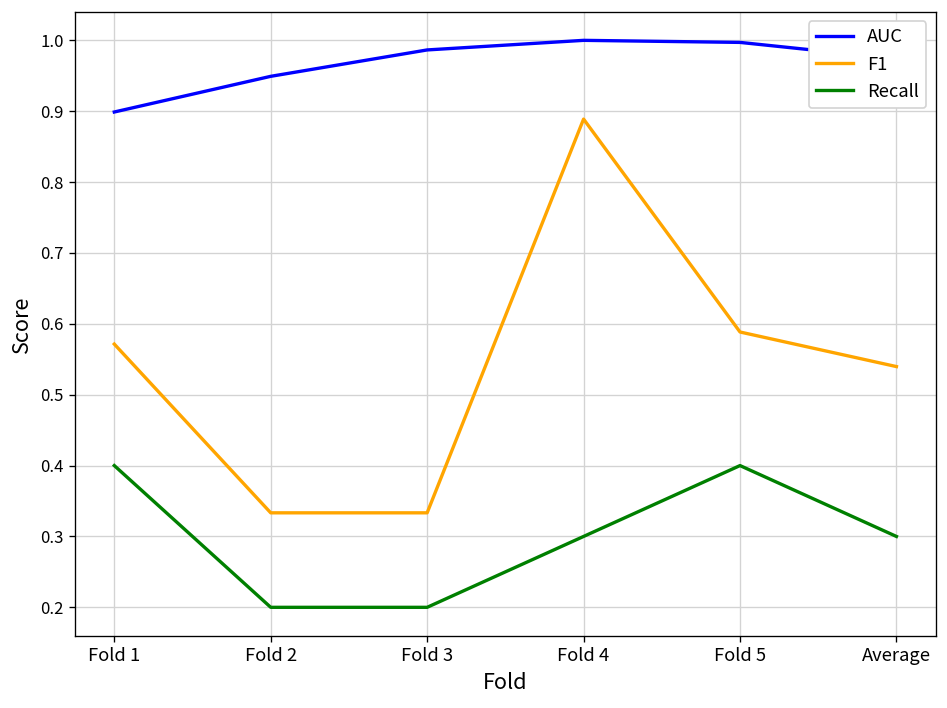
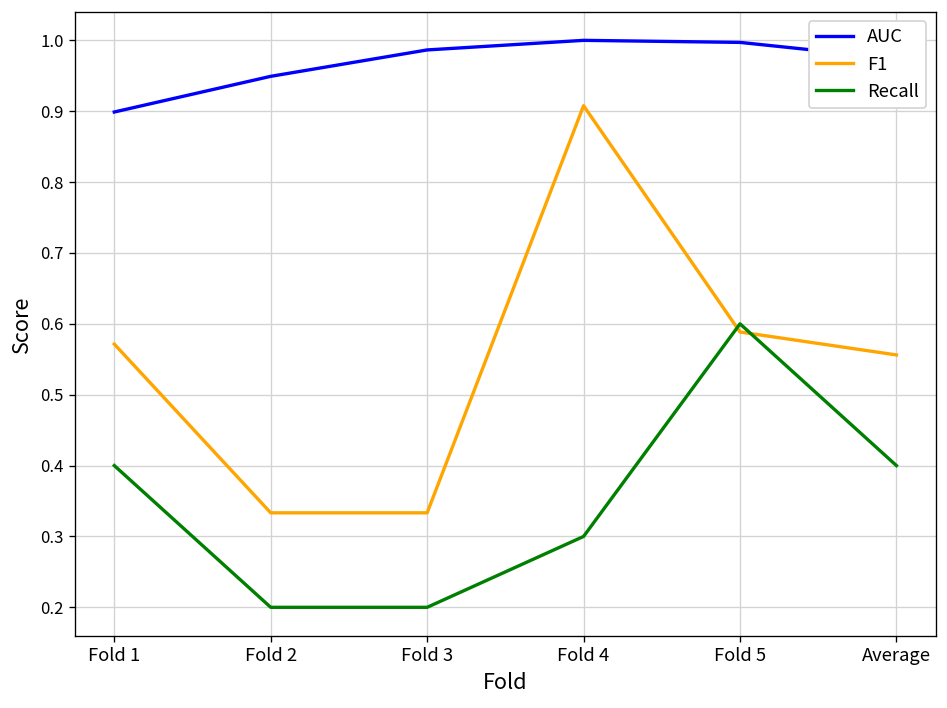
F1, Fold 4: 0.89 -> 0.91
Recall, Fold 5: 0.4 -> 0.6
F1, Average: 0.54 -> 0.56
Recall, Average: 0.3 -> 0.4
